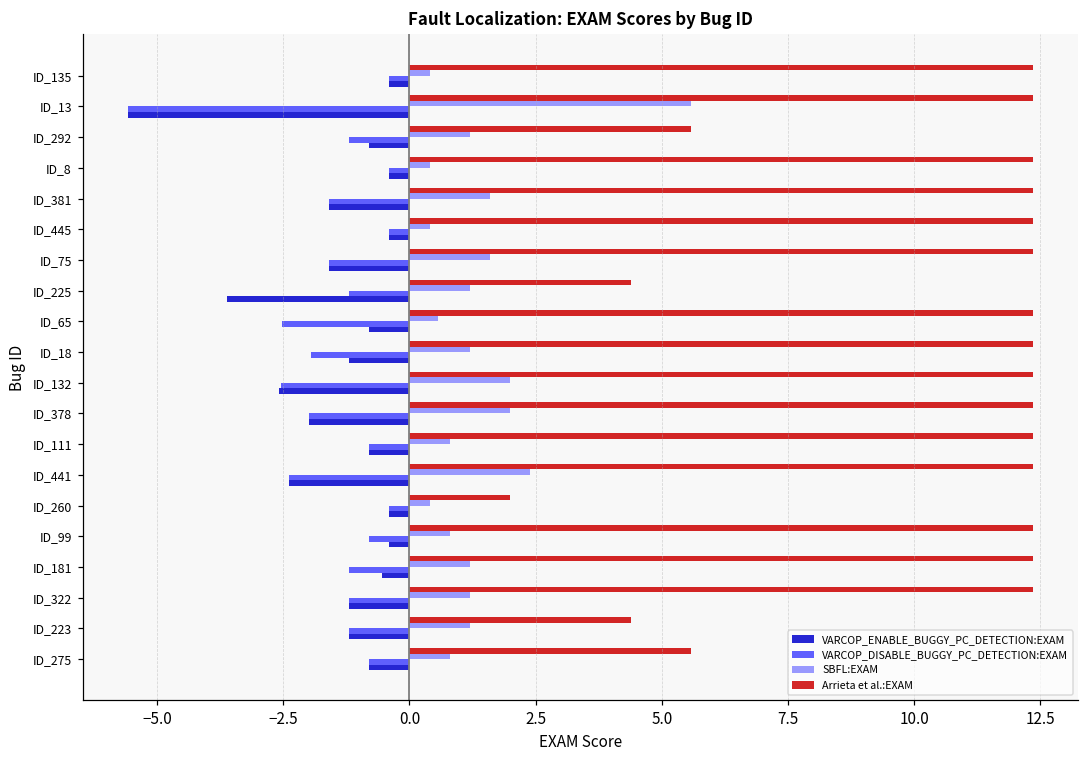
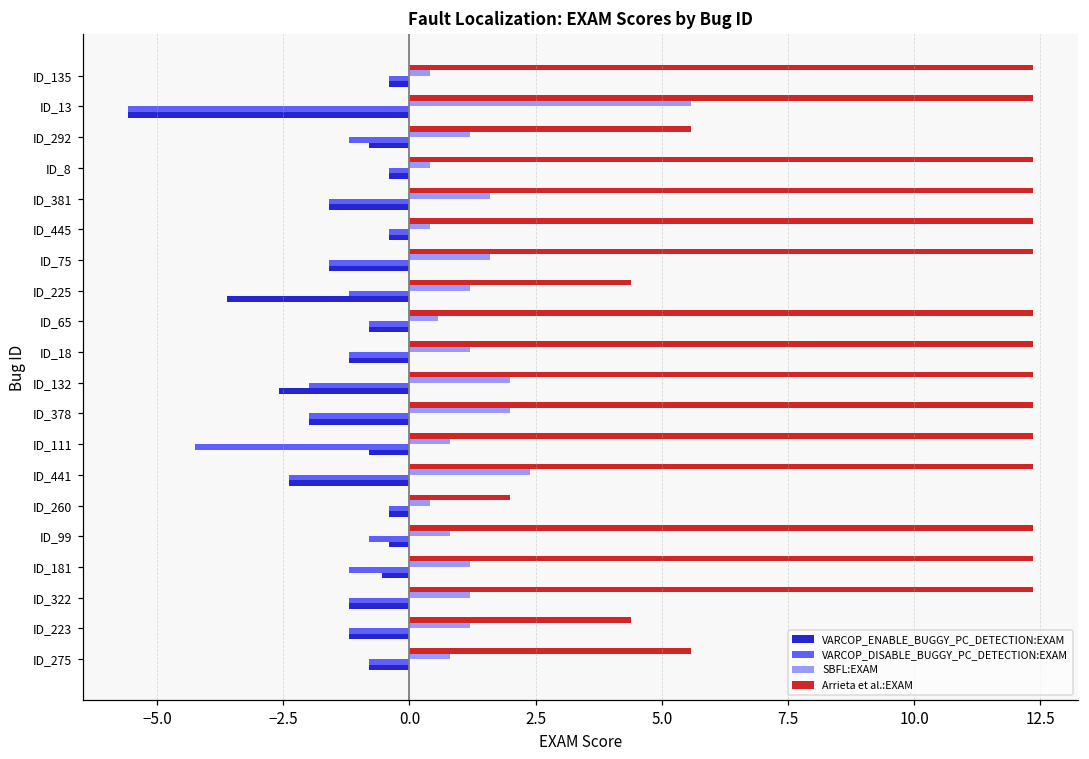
VARCOP_DISABLE_BUGGY_PC_DETECTION:EXAM, ID_65: -2.5 -> -0.8
VARCOP_DISABLE_BUGGY_PC_DETECTION:EXAM, ID_18: -1.9 -> -1.2
VARCOP_DISABLE_BUGGY_PC_DETECTION:EXAM, ID_132: -2.6 -> -2.0
VARCOP_DISABLE_BUGGY_PC_DETECTION:EXAM, ID_111: -0.8 -> -4.2
